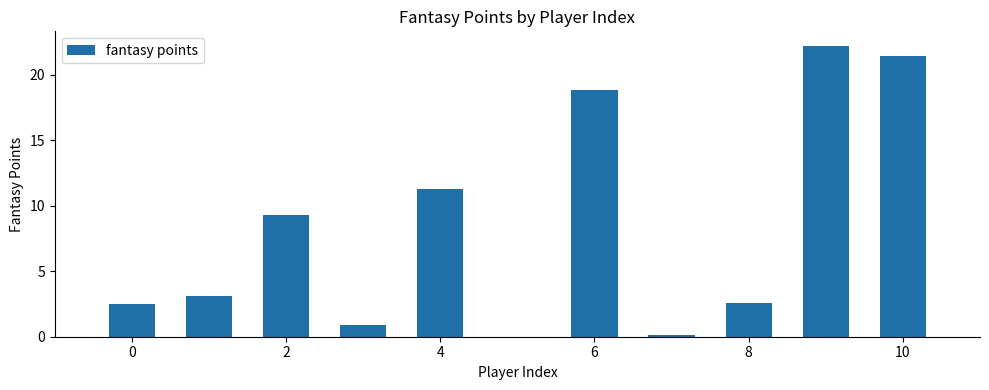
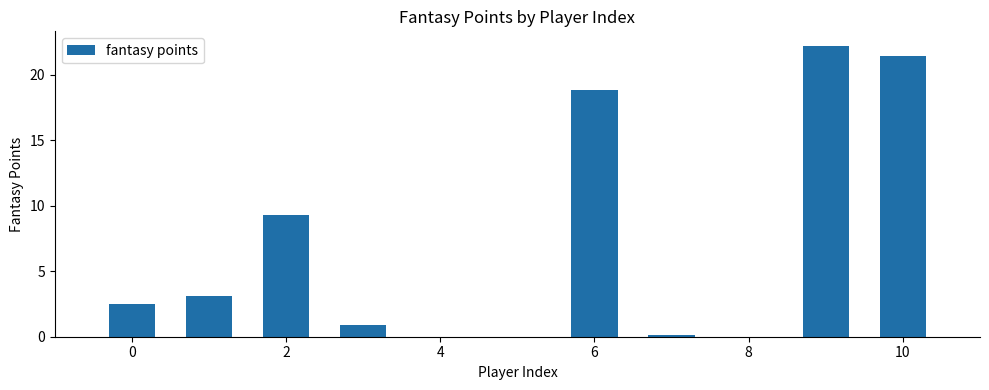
4: 11.3 -> 0.0
8: 2.6 -> 0.0
